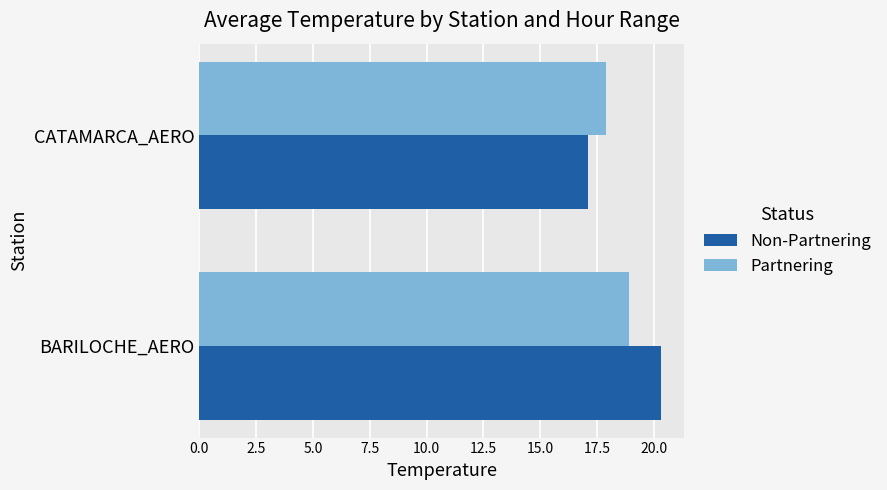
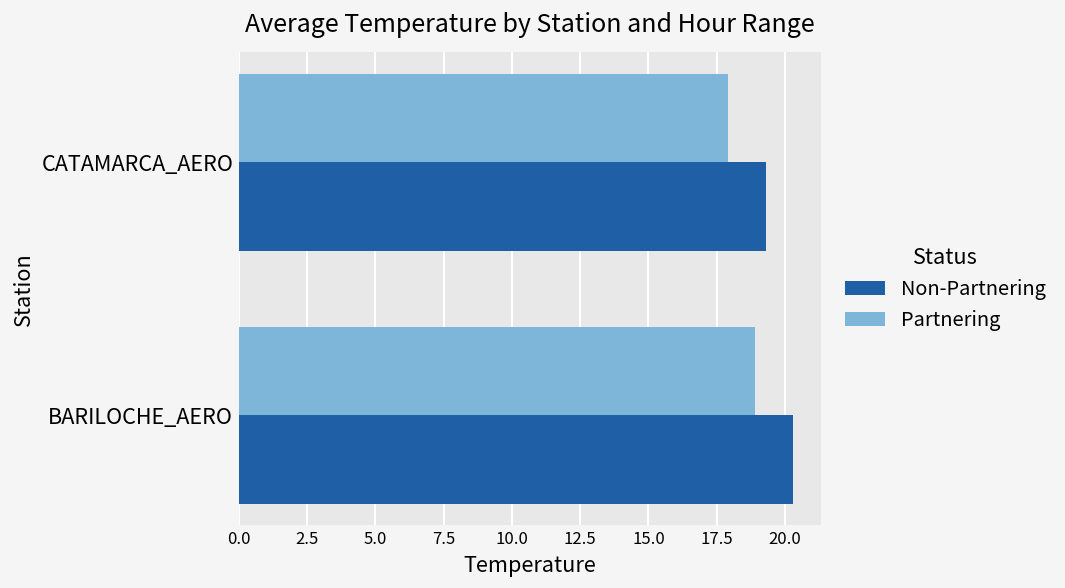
Non-Partnering, CATAMARCA_AERO: 17.1 -> 19.3
